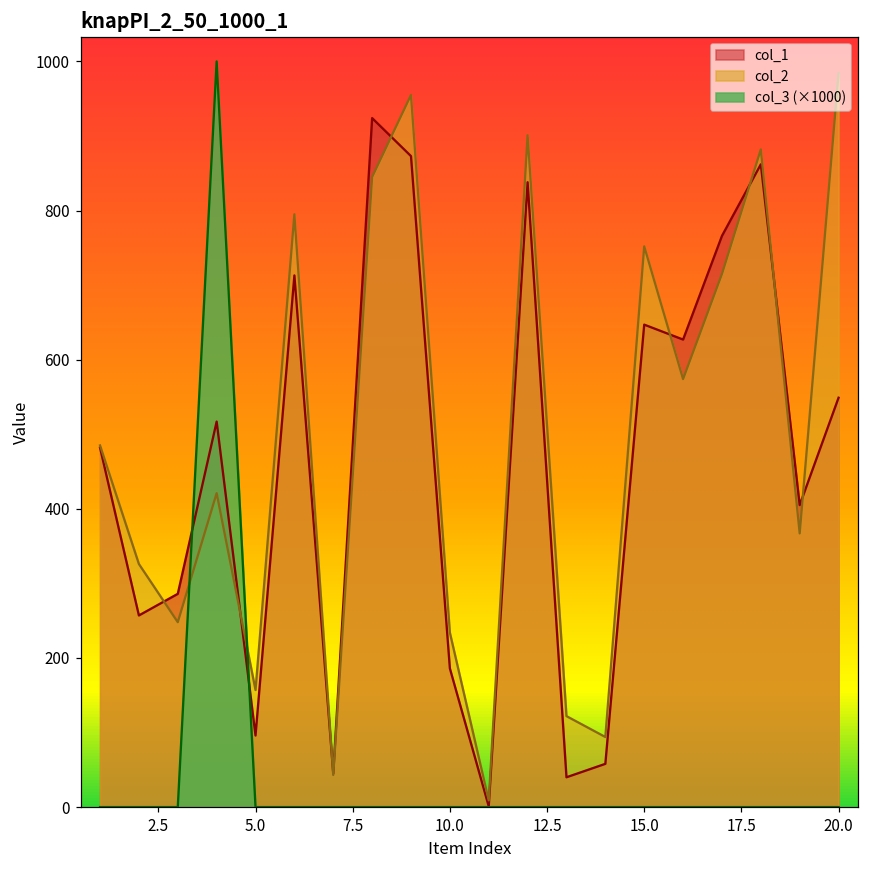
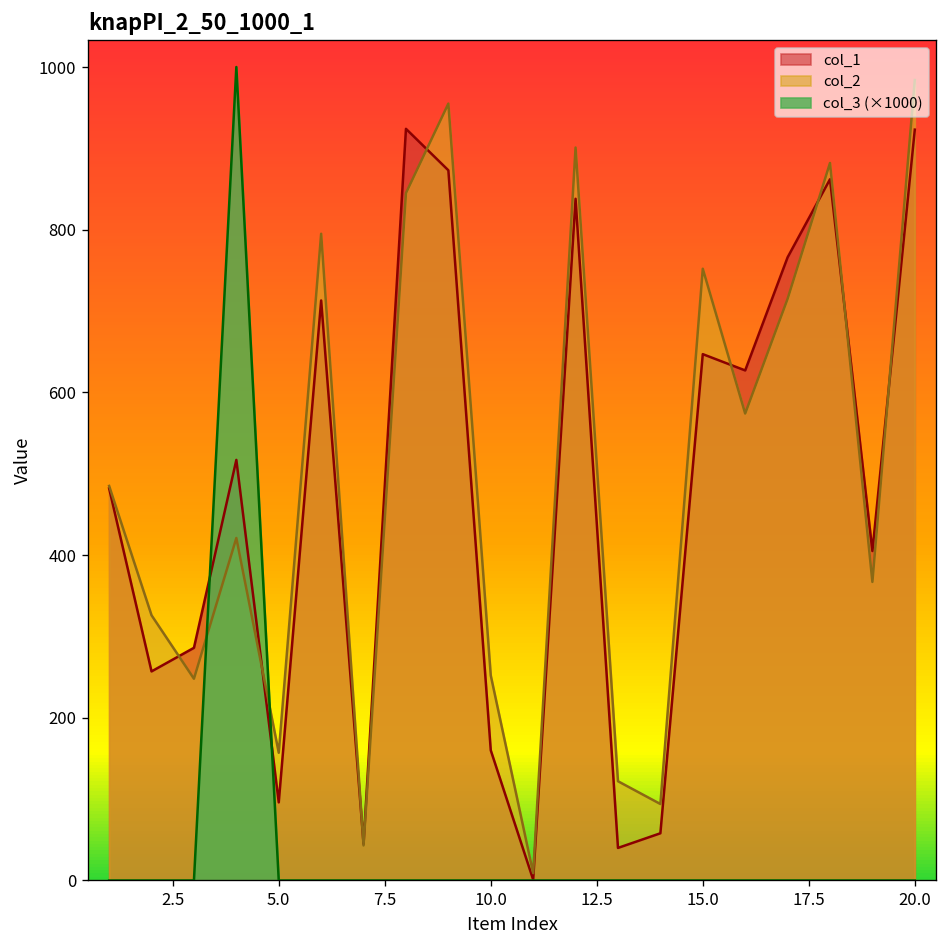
col_1, 10.0: 190 -> 160
col_2, 10.0: 230 -> 250
col_1, 20.0: 550 -> 920
